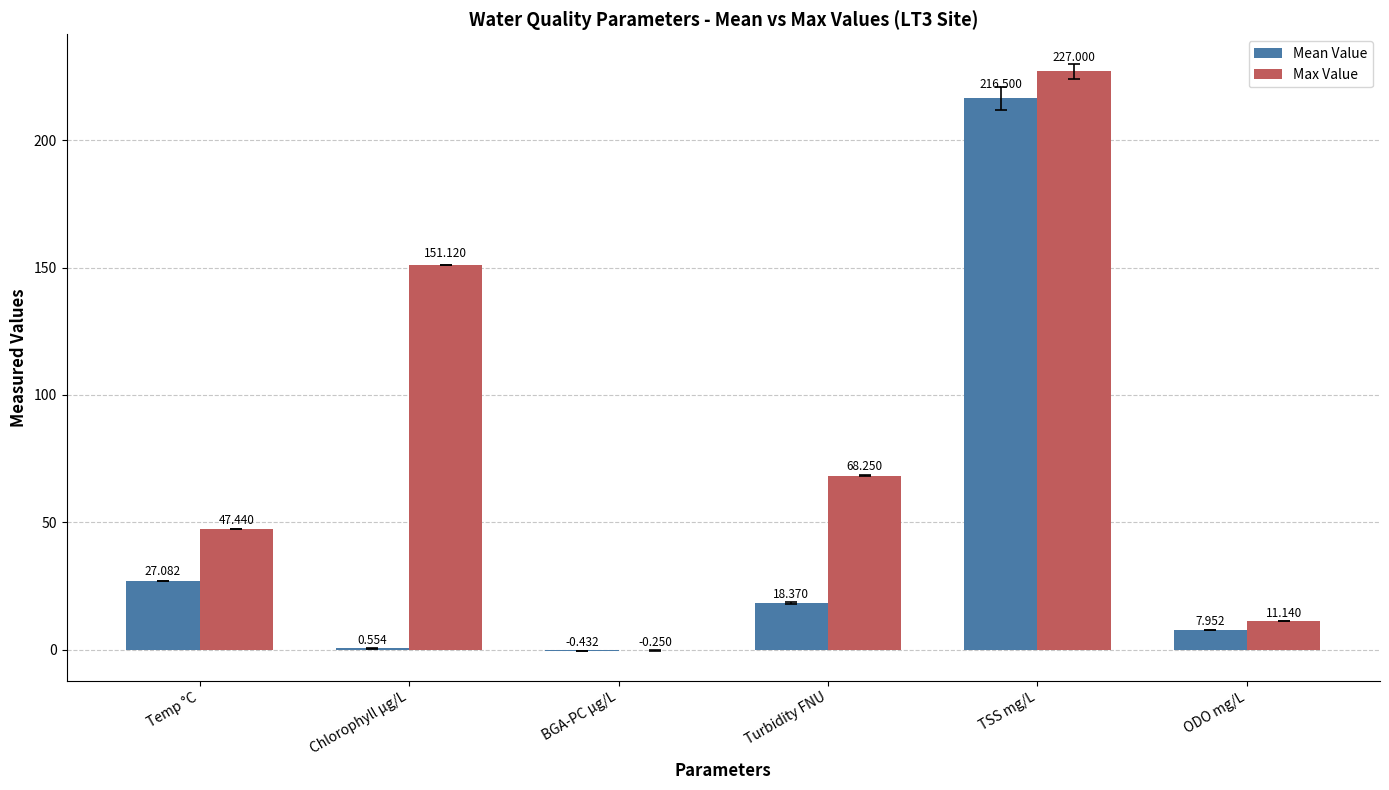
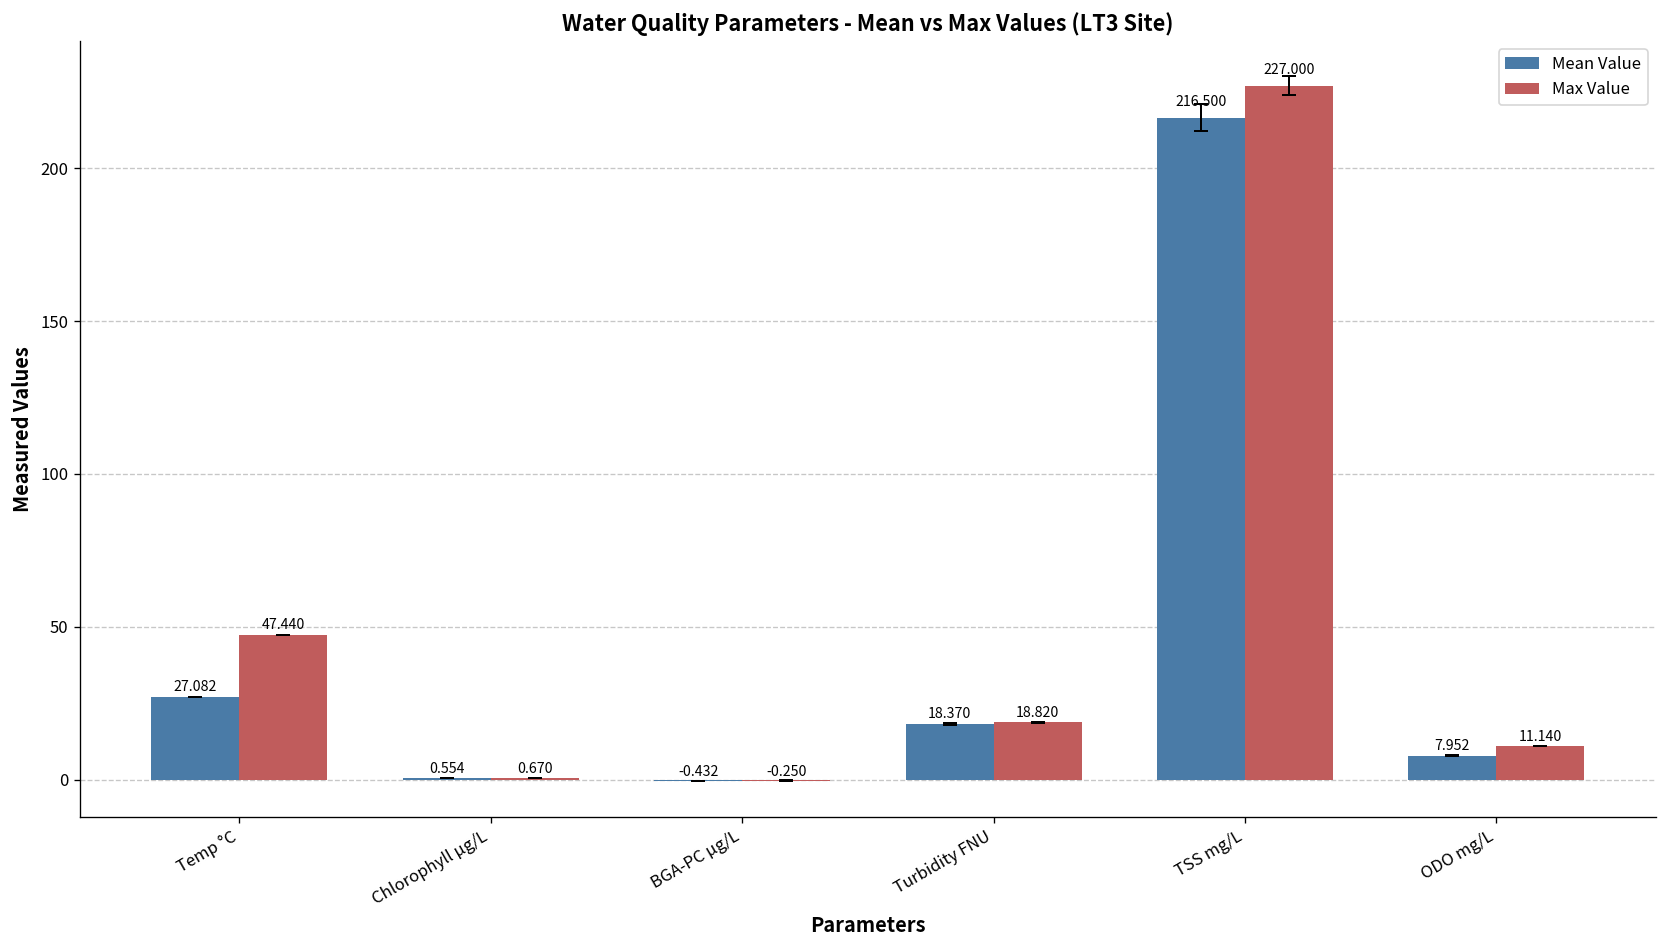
Max Value, Chlorophyll µg/L: 151.120 -> 0.670
Max Value, Turbidity FNU: 68.250 -> 18.820
